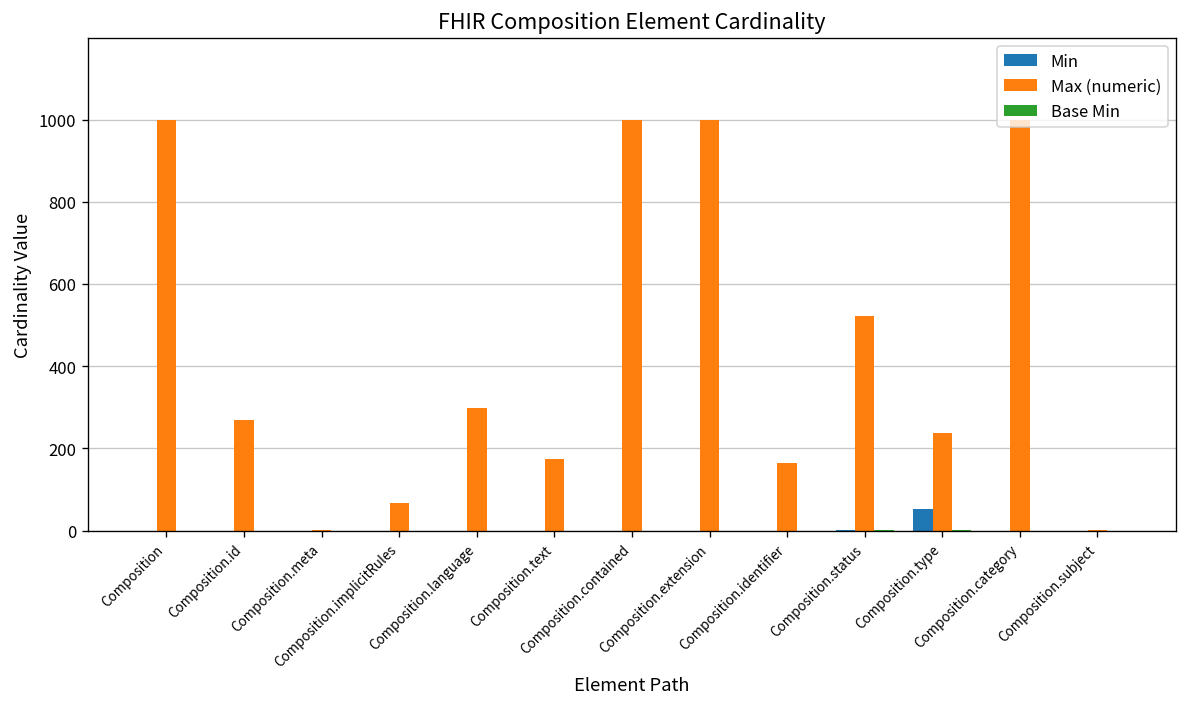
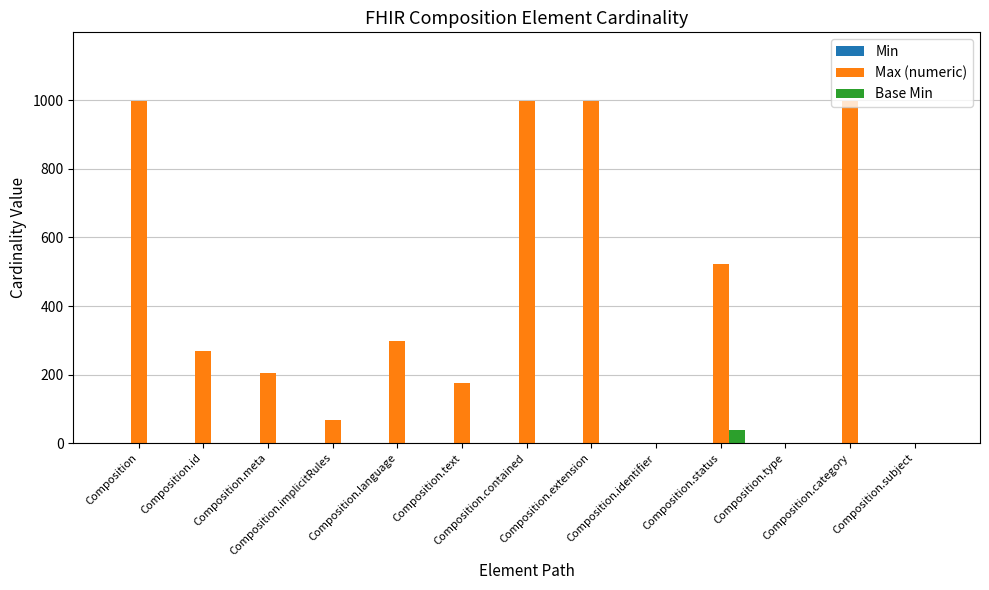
Max (numeric), Composition.meta: 0 -> 200
Max (numeric), Composition.identifier: 160 -> 0
Base Min, Composition.status: 0 -> 40
Min, Composition.type: 50 -> 0
Max (numeric), Composition.type: 240 -> 0
